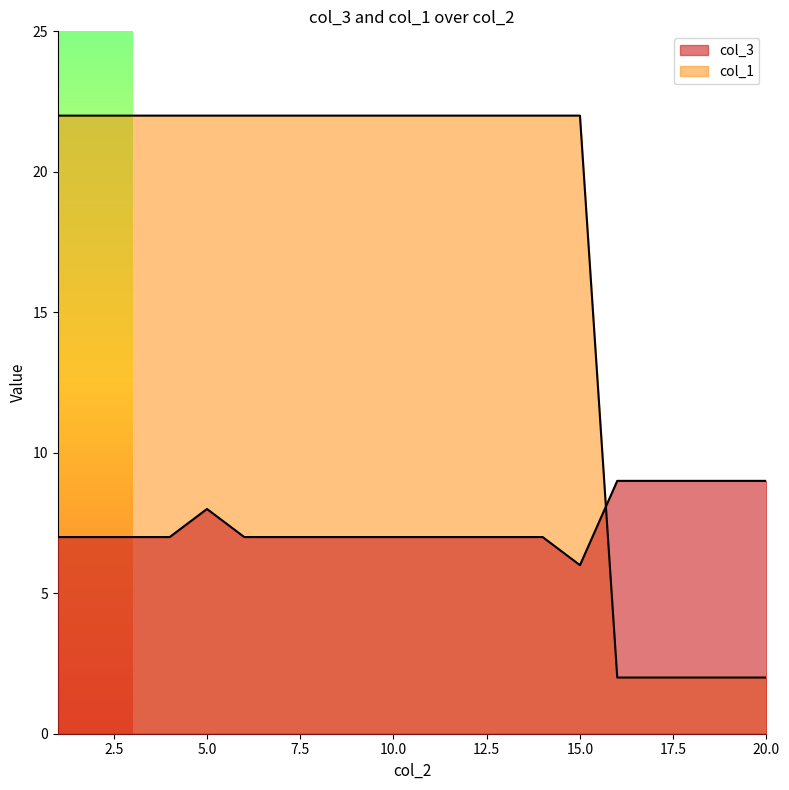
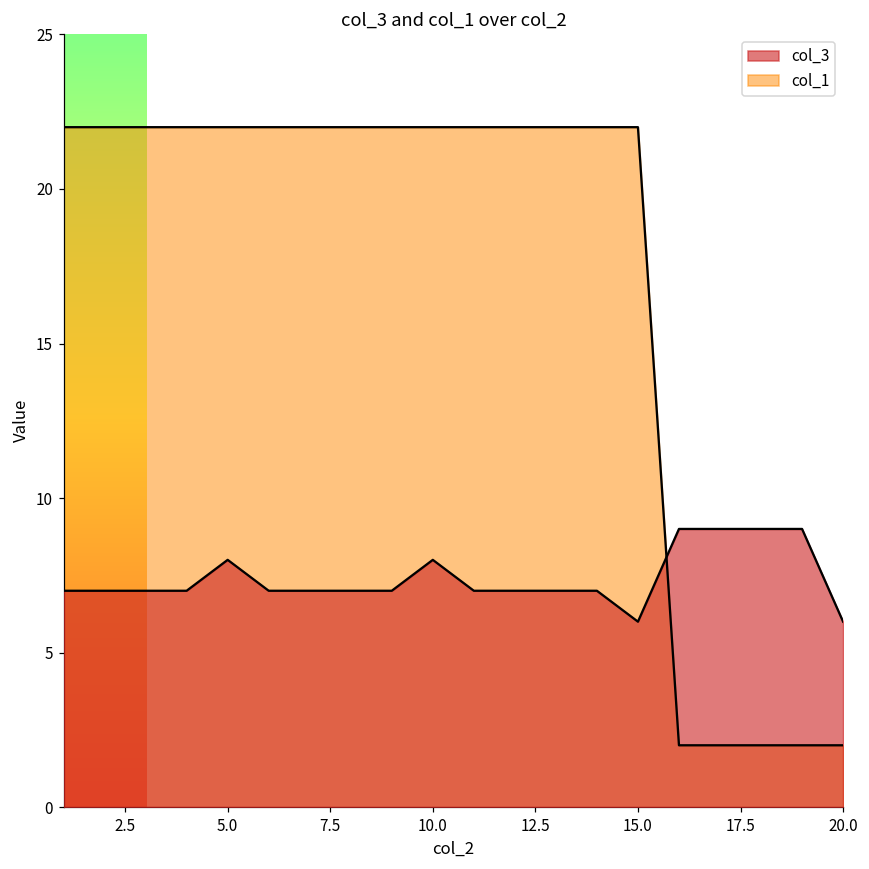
col_3, 10.0: 7 -> 8
col_3, 20.0: 9 -> 6
